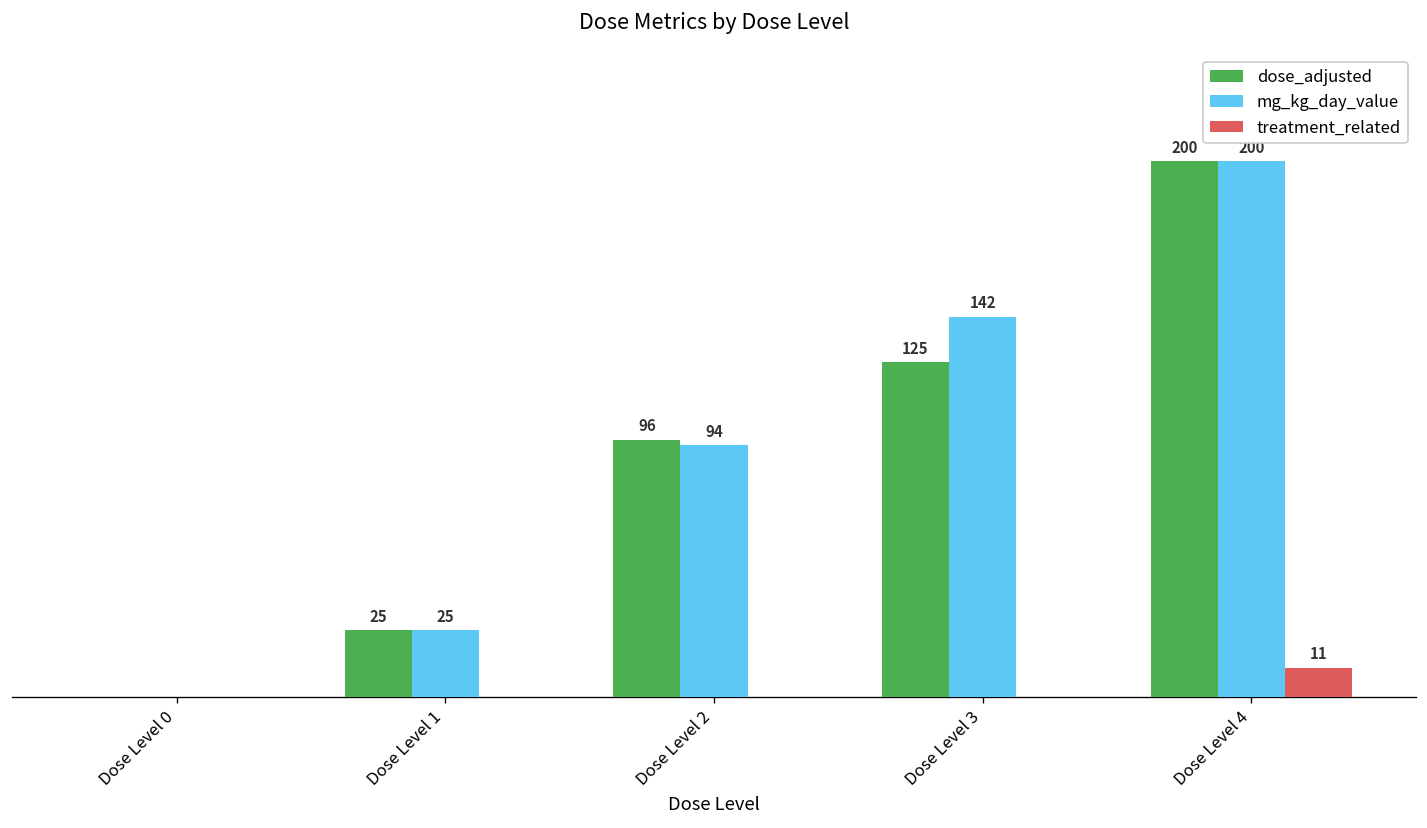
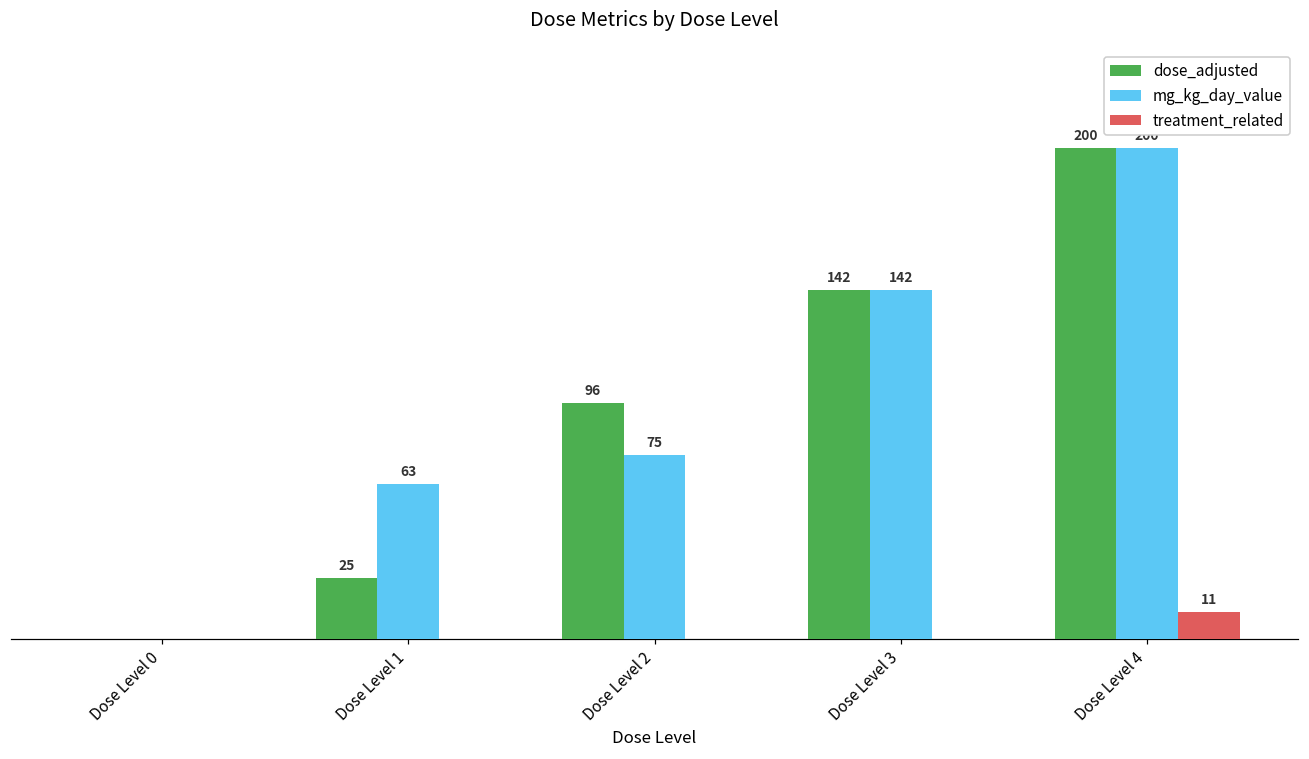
mg_kg_day_value, Dose Level 1: 25 -> 63
mg_kg_day_value, Dose Level 2: 94 -> 75
dose_adjusted, Dose Level 3: 125 -> 142
